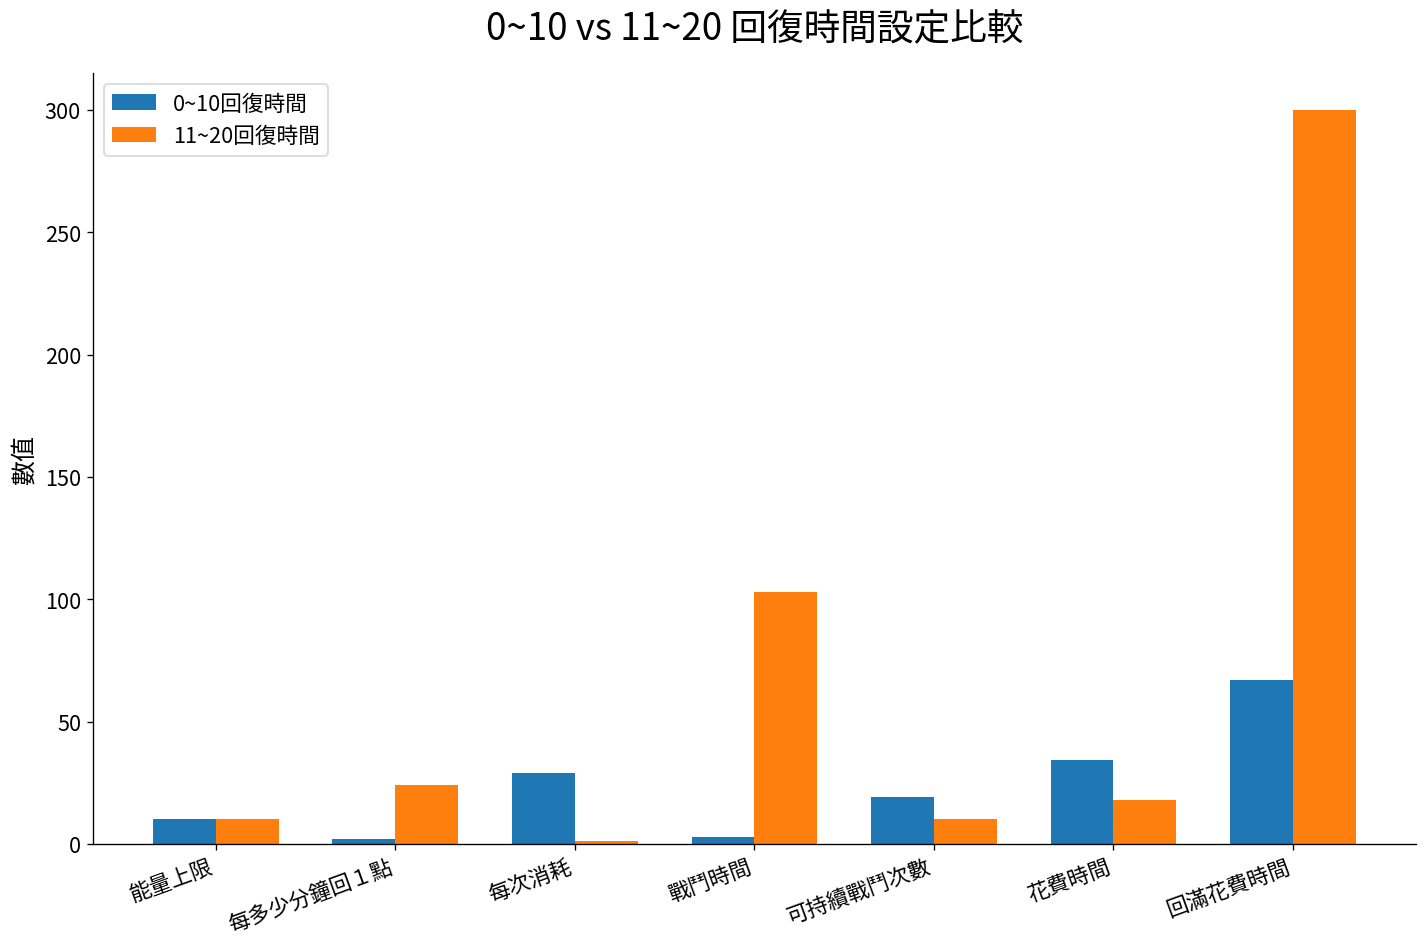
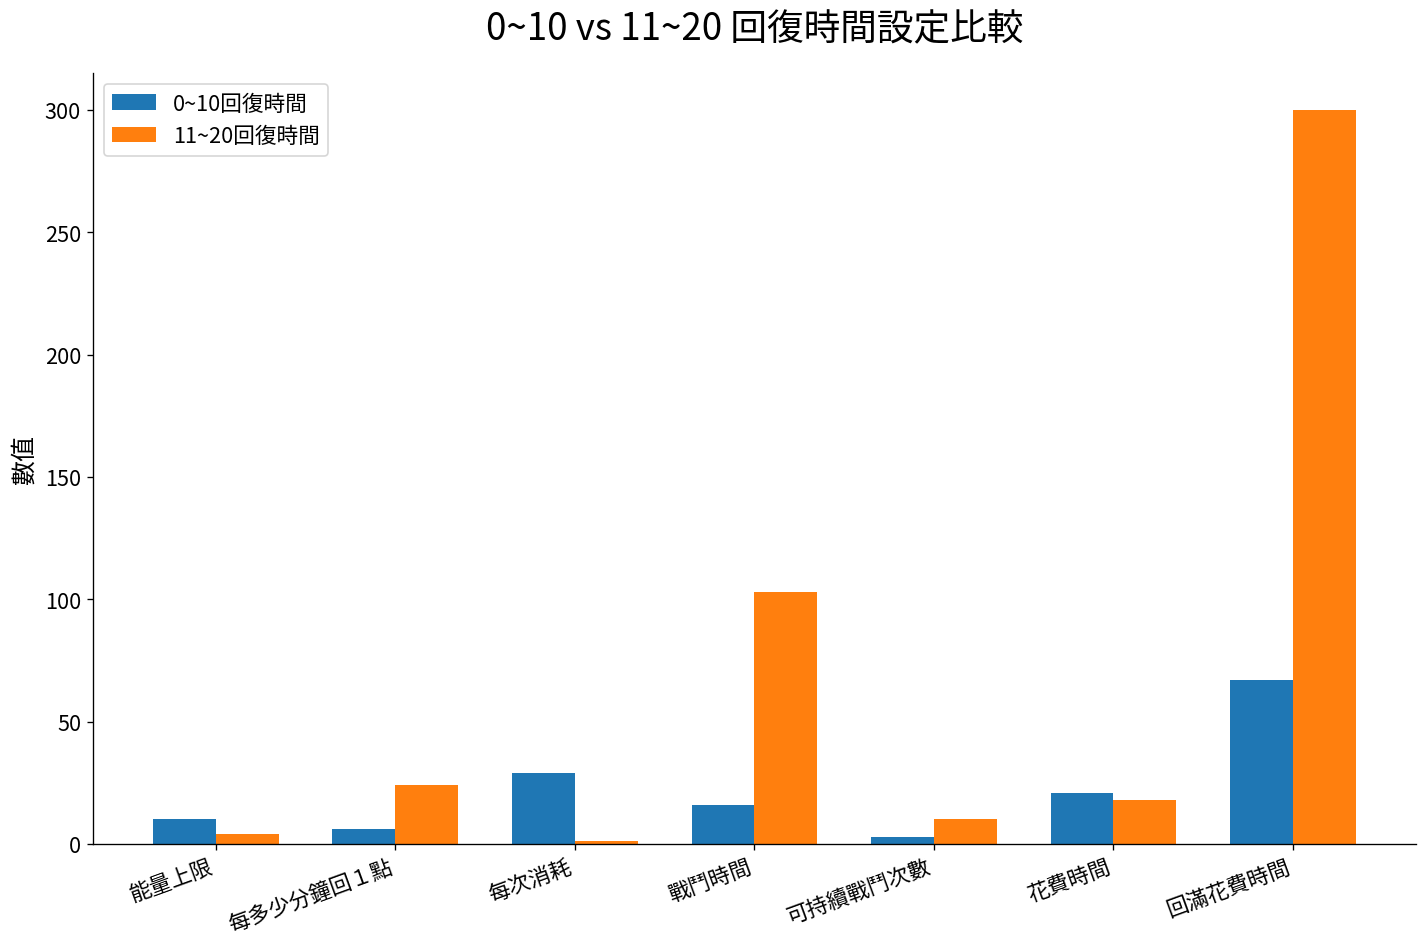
11~20回復時間, 能量上限: 10 -> 4
0~10回復時間, 每多少分鐘回１點: 2 -> 6
0~10回復時間, 戰鬥時間: 3 -> 16
0~10回復時間, 可持續戰鬥次數: 19 -> 3
0~10回復時間, 花費時間: 34 -> 21
